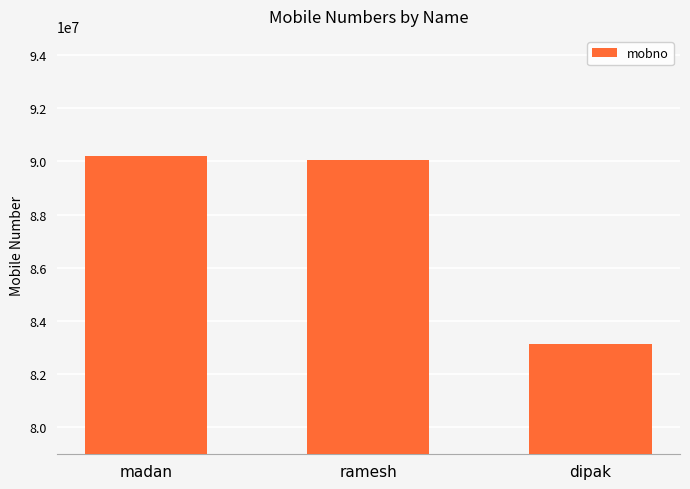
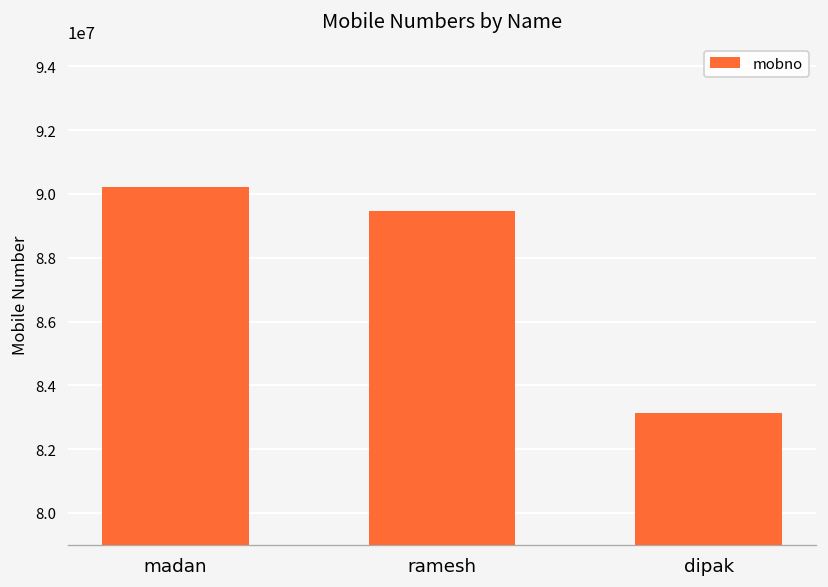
ramesh: 90100000 -> 89500000
